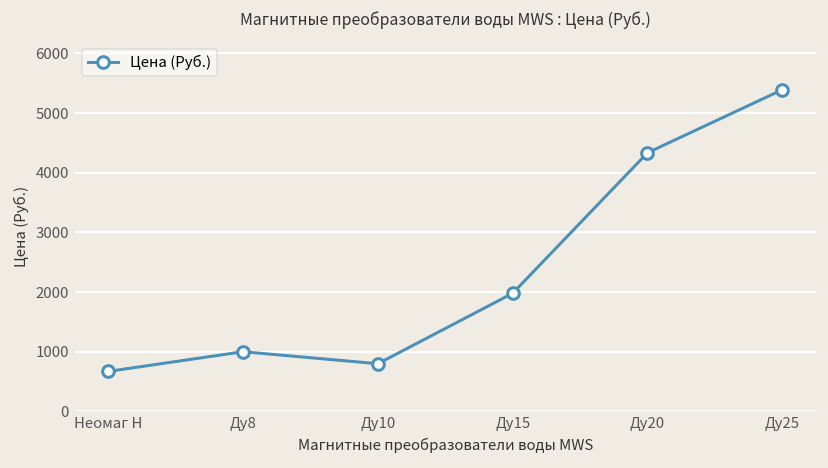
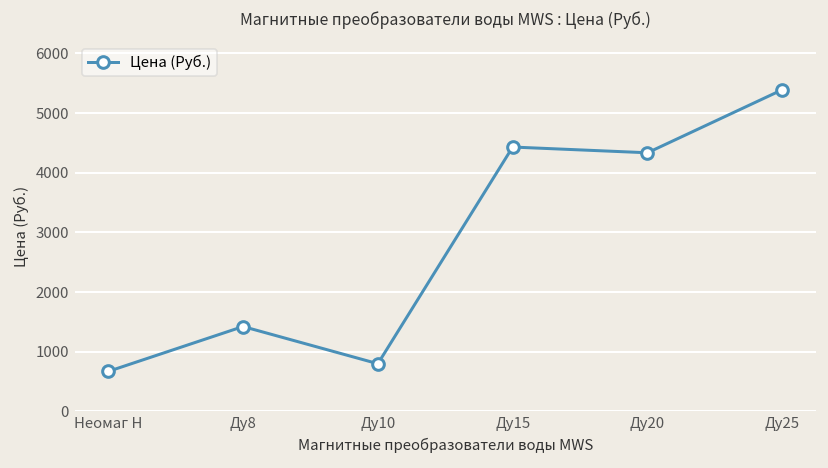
Ду8: 1000 -> 1400
Ду15: 2000 -> 4400
